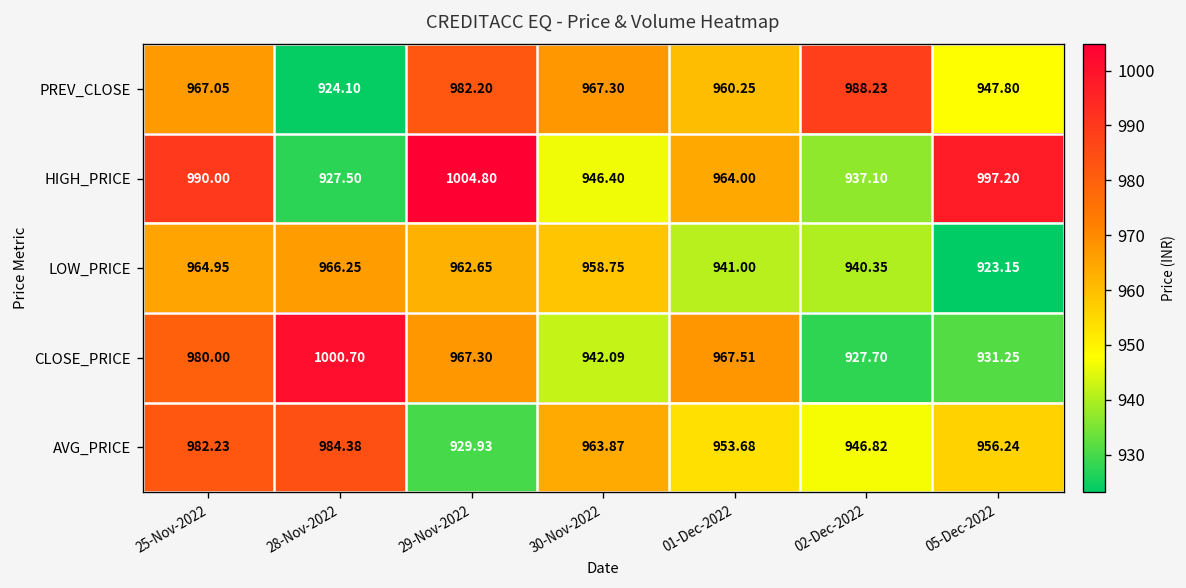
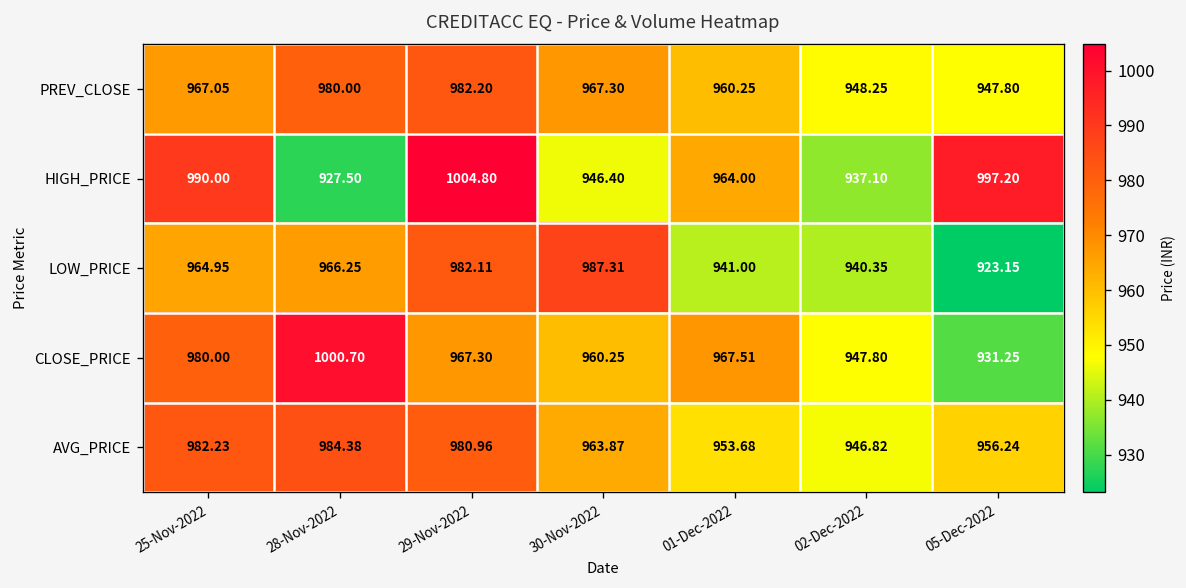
PREV_CLOSE, 28-Nov-2022: 924.10 -> 980.00
PREV_CLOSE, 02-Dec-2022: 988.23 -> 948.25
LOW_PRICE, 29-Nov-2022: 962.65 -> 982.11
LOW_PRICE, 30-Nov-2022: 958.75 -> 987.31
CLOSE_PRICE, 30-Nov-2022: 942.09 -> 960.25
CLOSE_PRICE, 02-Dec-2022: 927.70 -> 947.80
AVG_PRICE, 29-Nov-2022: 929.93 -> 980.96
